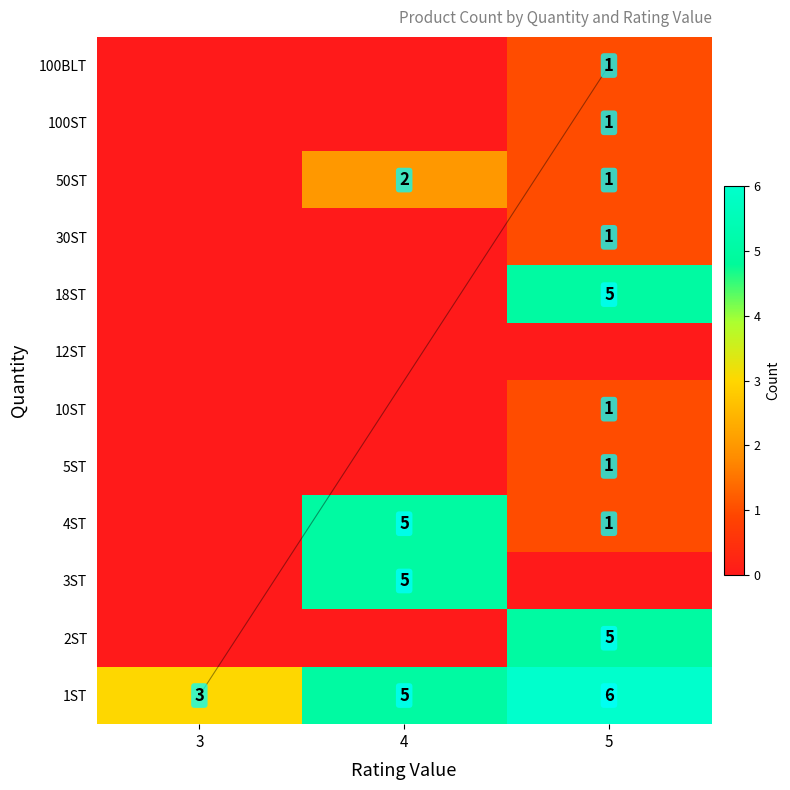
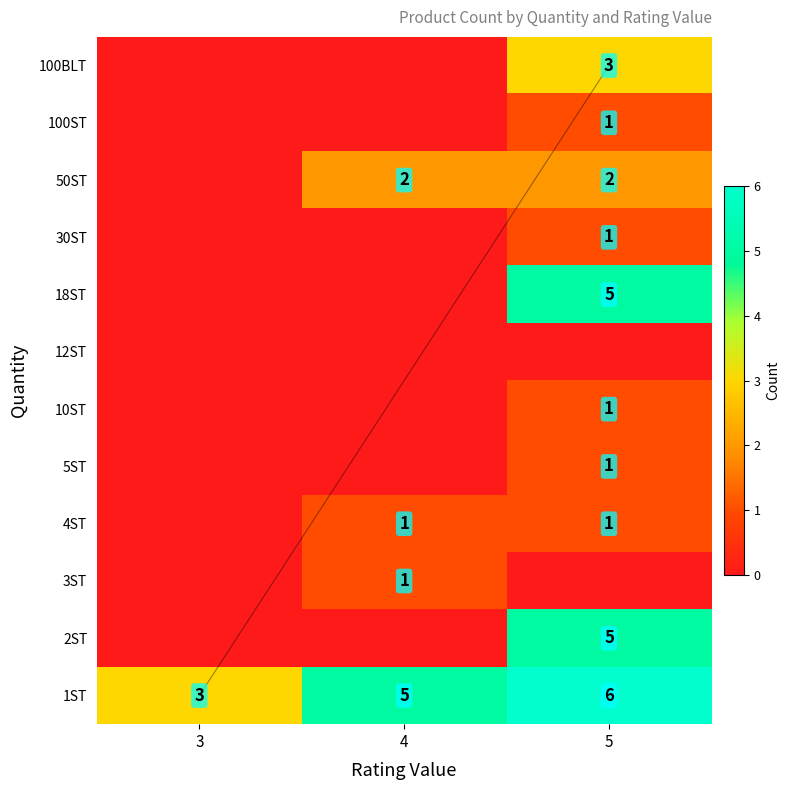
100BLT, 5: 1 -> 3
50ST, 5: 1 -> 2
4ST, 4: 5 -> 1
3ST, 4: 5 -> 1
